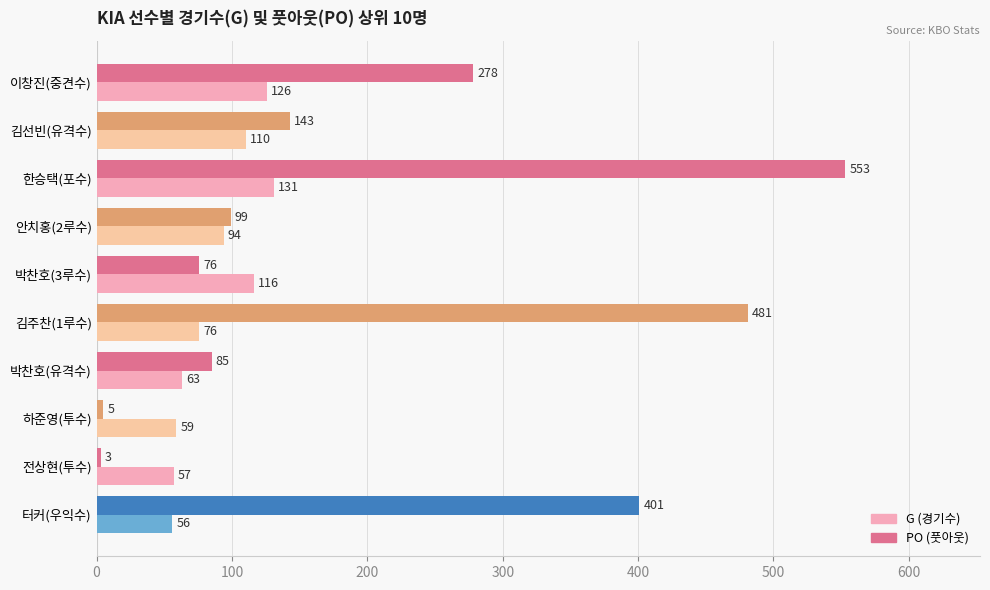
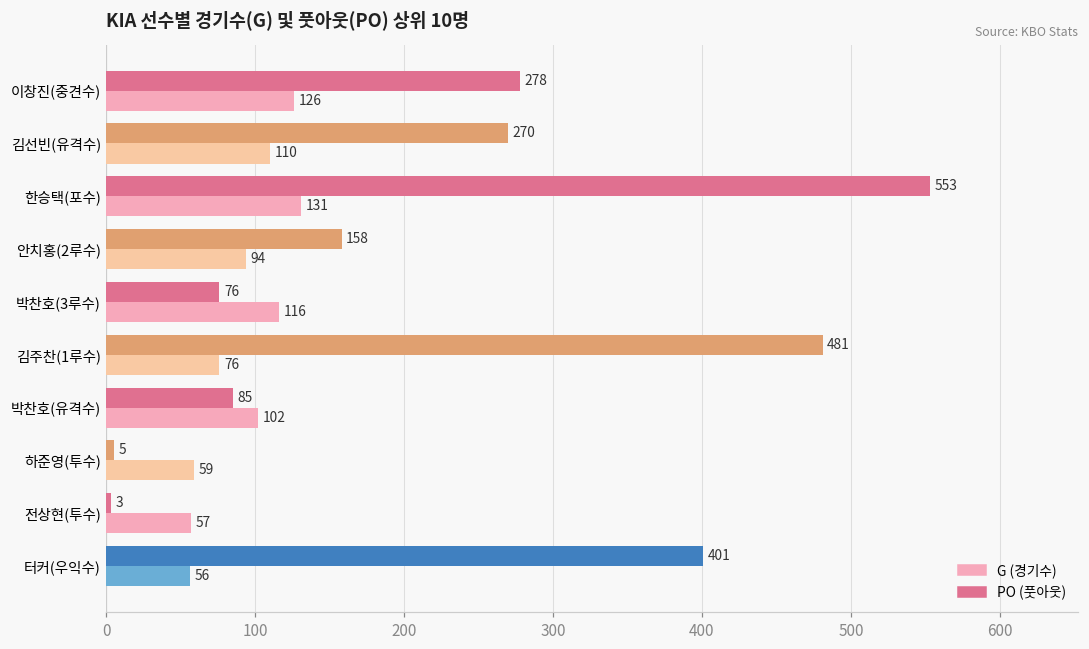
PO (풋아웃), 김선빈(유격수): 143 -> 270
PO (풋아웃), 안치홍(2루수): 99 -> 158
G (경기수), 박찬호(유격수): 63 -> 102
